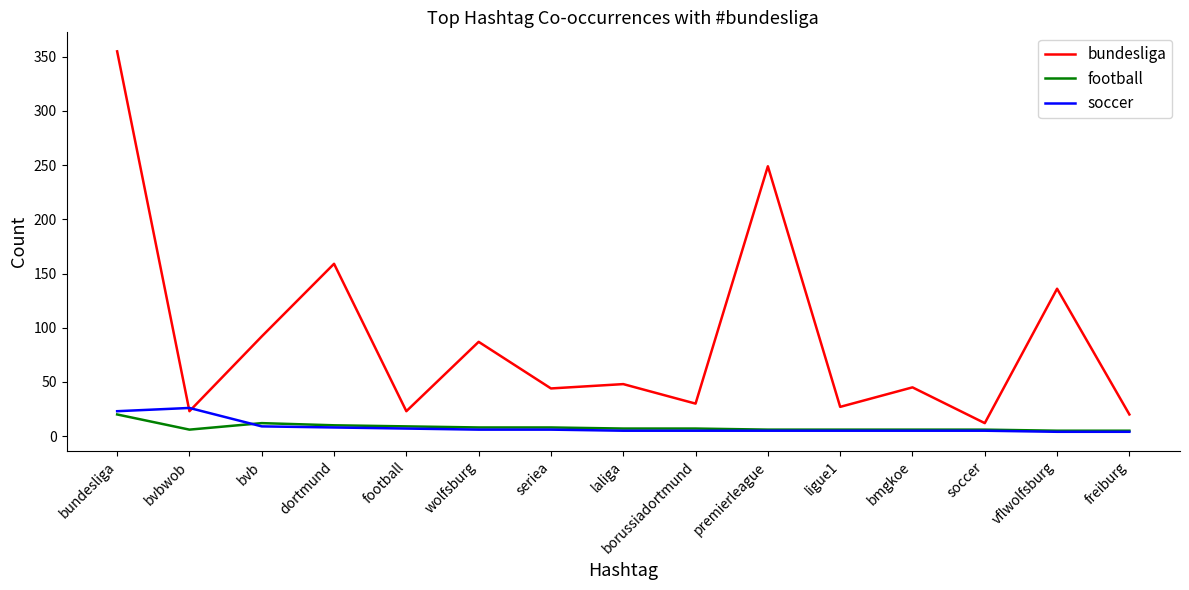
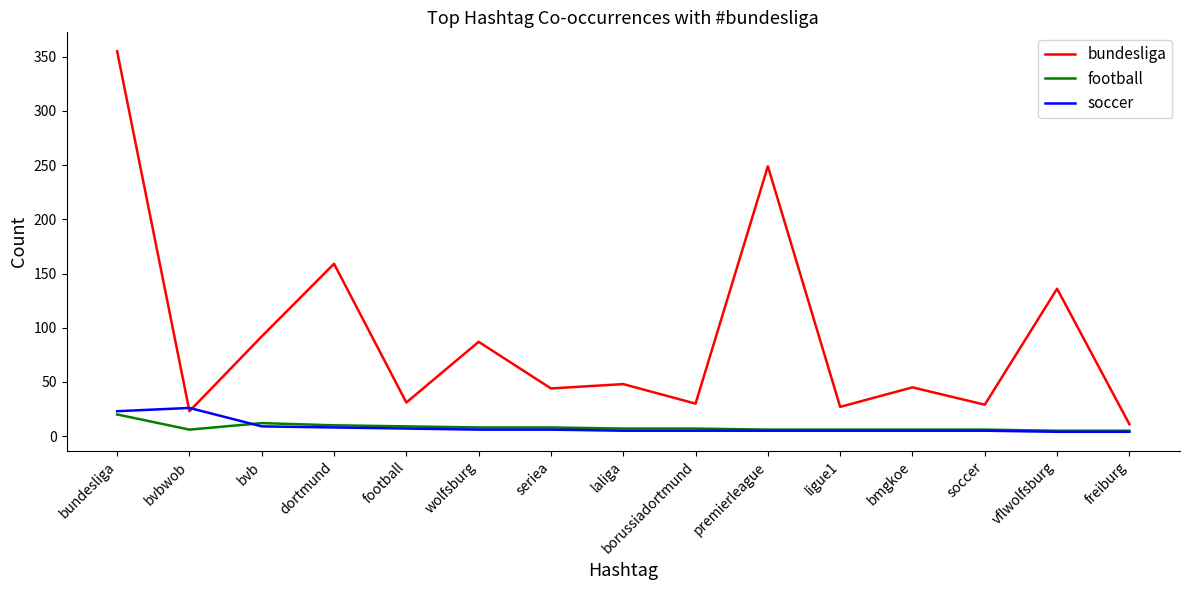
bundesliga, football: 23 -> 31
bundesliga, soccer: 12 -> 29
bundesliga, freiburg: 20 -> 11
